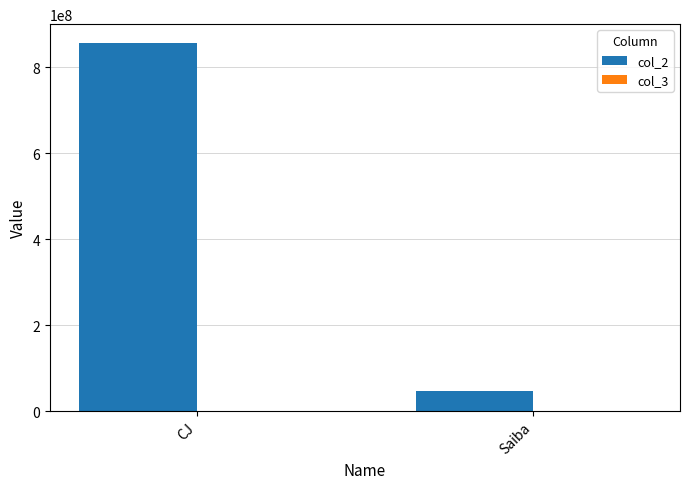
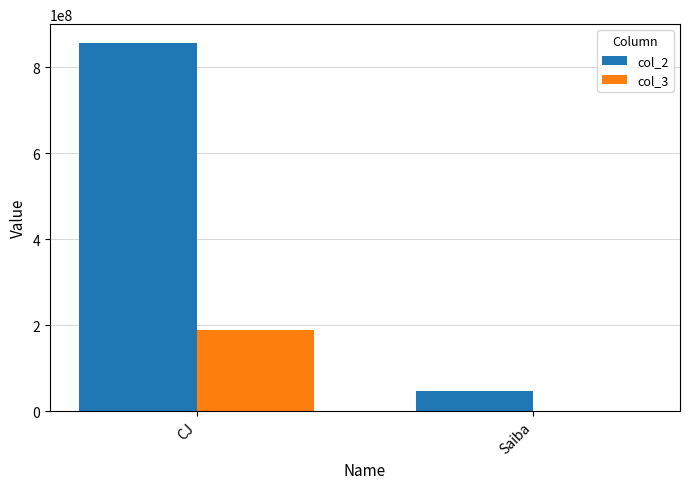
col_3, CJ: 0 -> 190000000
